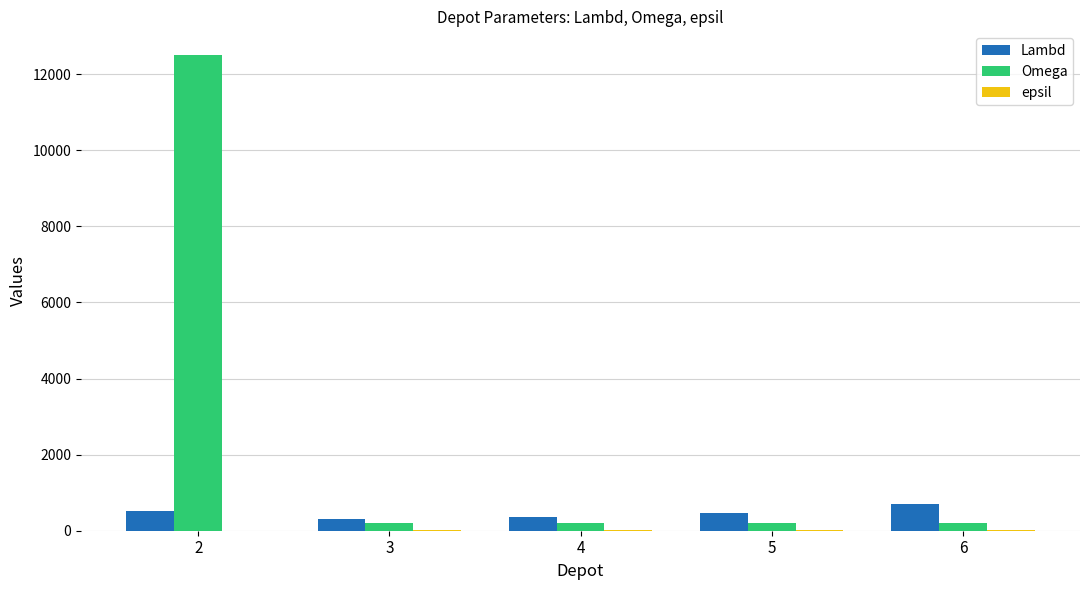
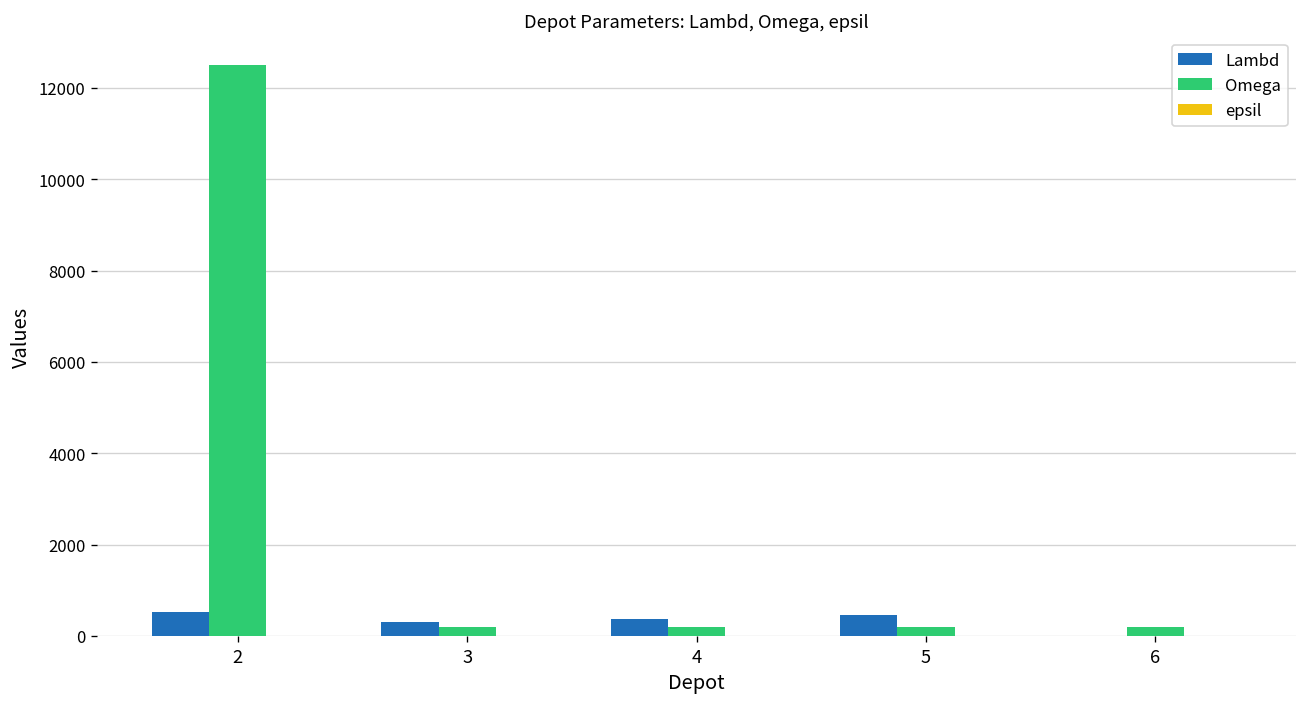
Lambd, 6: 700 -> 0
